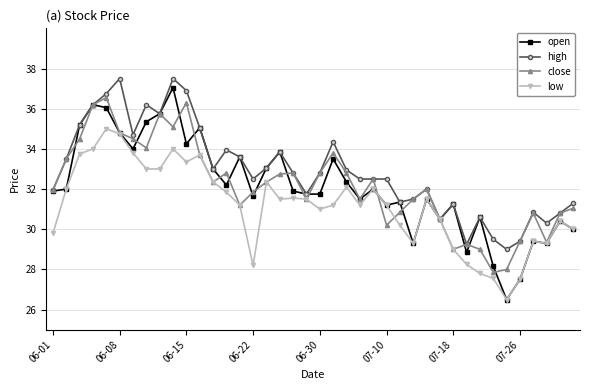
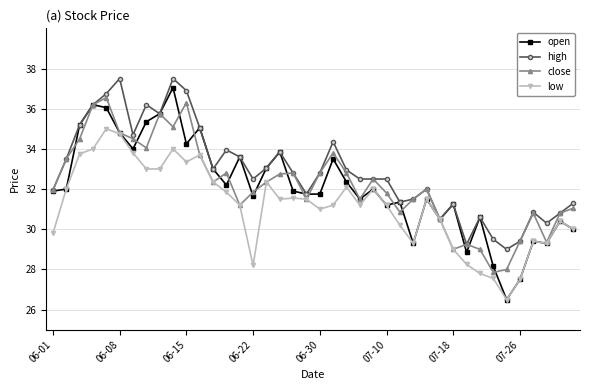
close, 07-10: 30.2 -> 31.8
